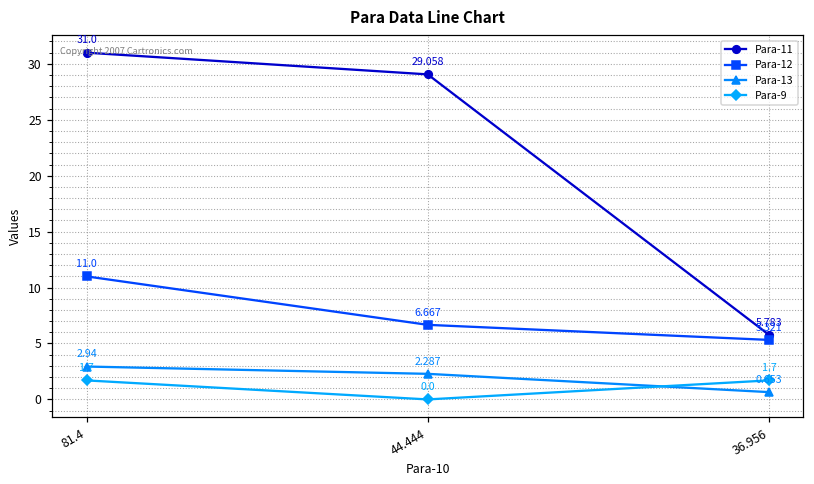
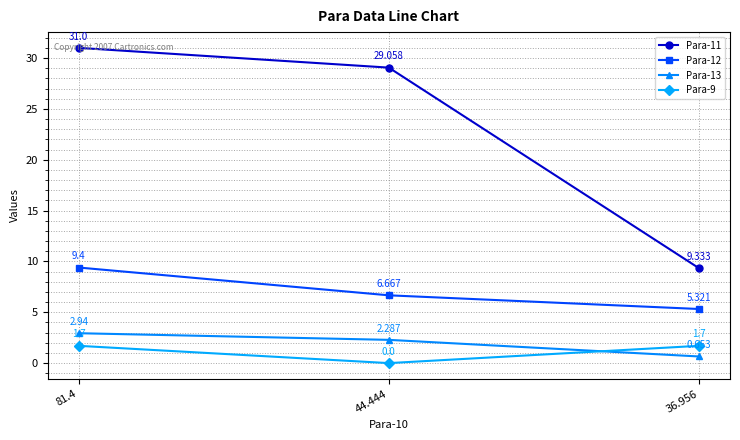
Para-12, 81.4: 11.0 -> 9.4
Para-11, 36.956: 5.783 -> 9.333
